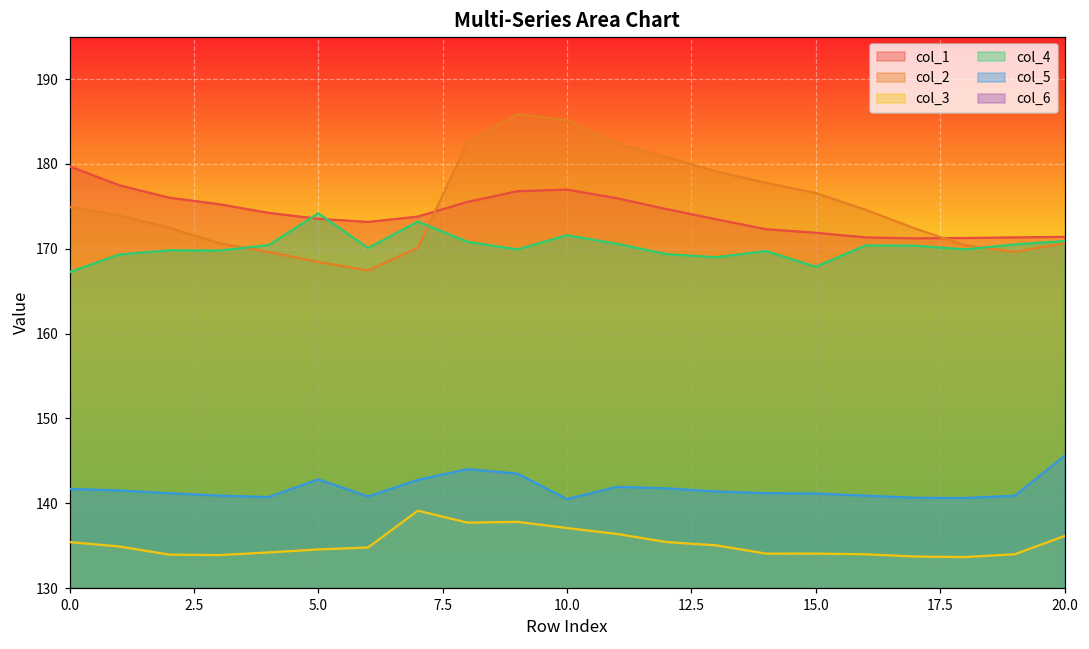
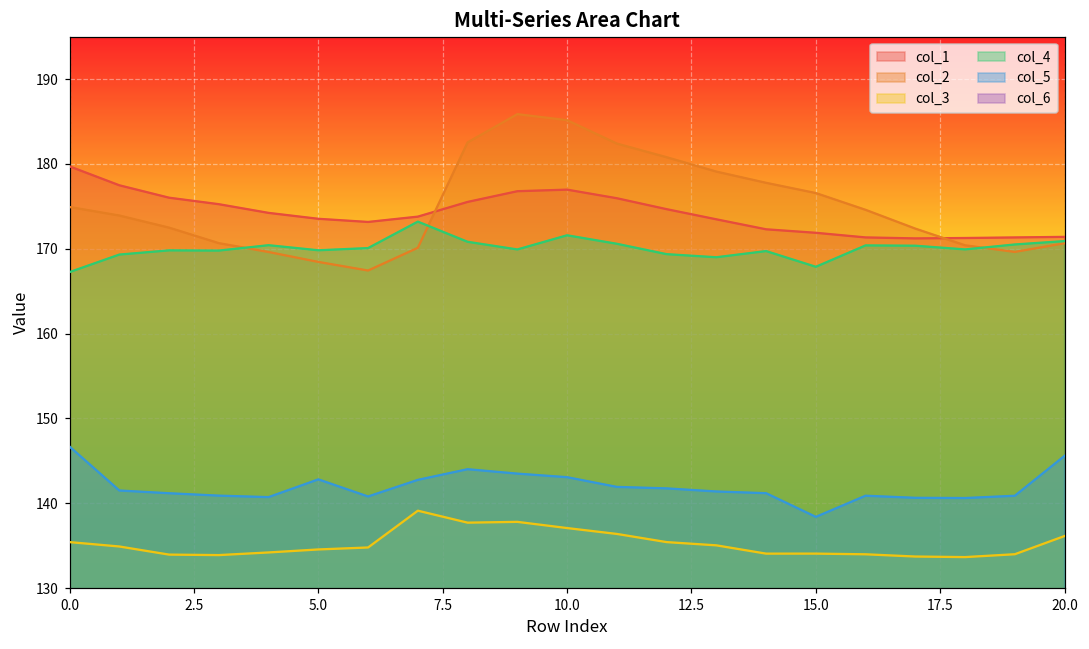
col_5, 0.0: 142 -> 147
col_4, 5.0: 174 -> 170
col_5, 10.0: 140 -> 143
col_5, 15.0: 141 -> 138
